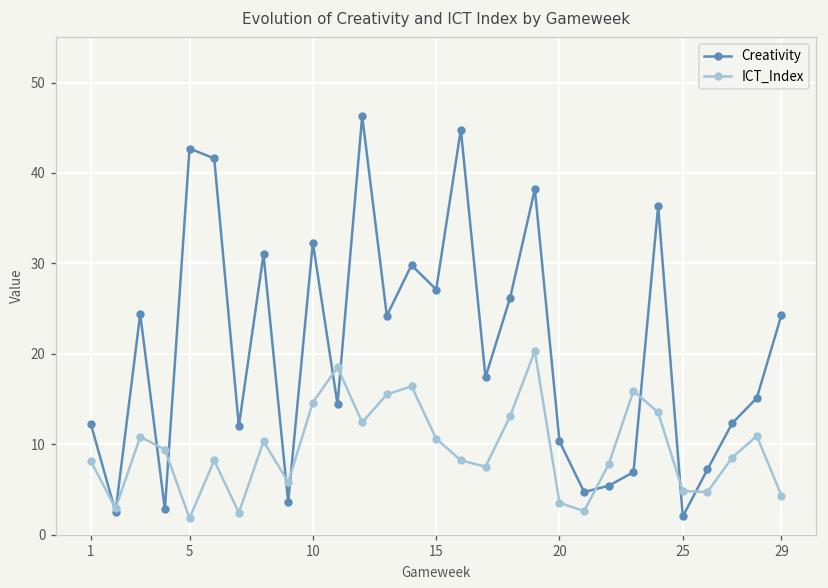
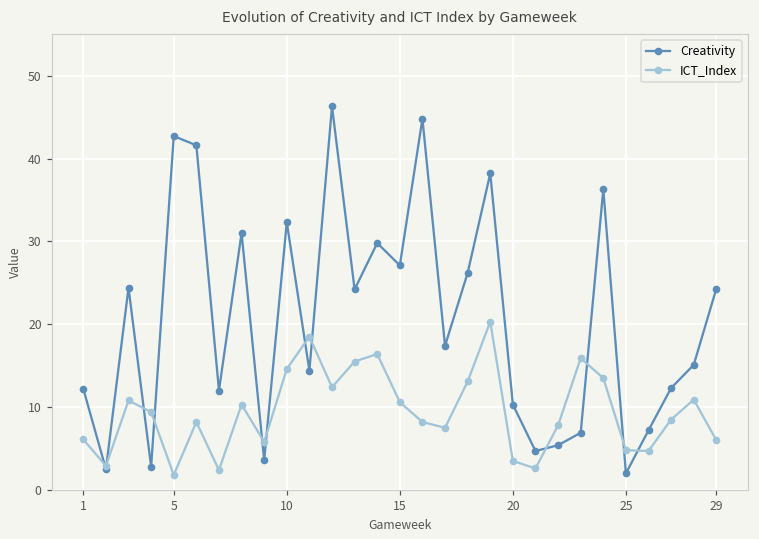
ICT_Index, 1: 8 -> 6
ICT_Index, 29: 4 -> 6
